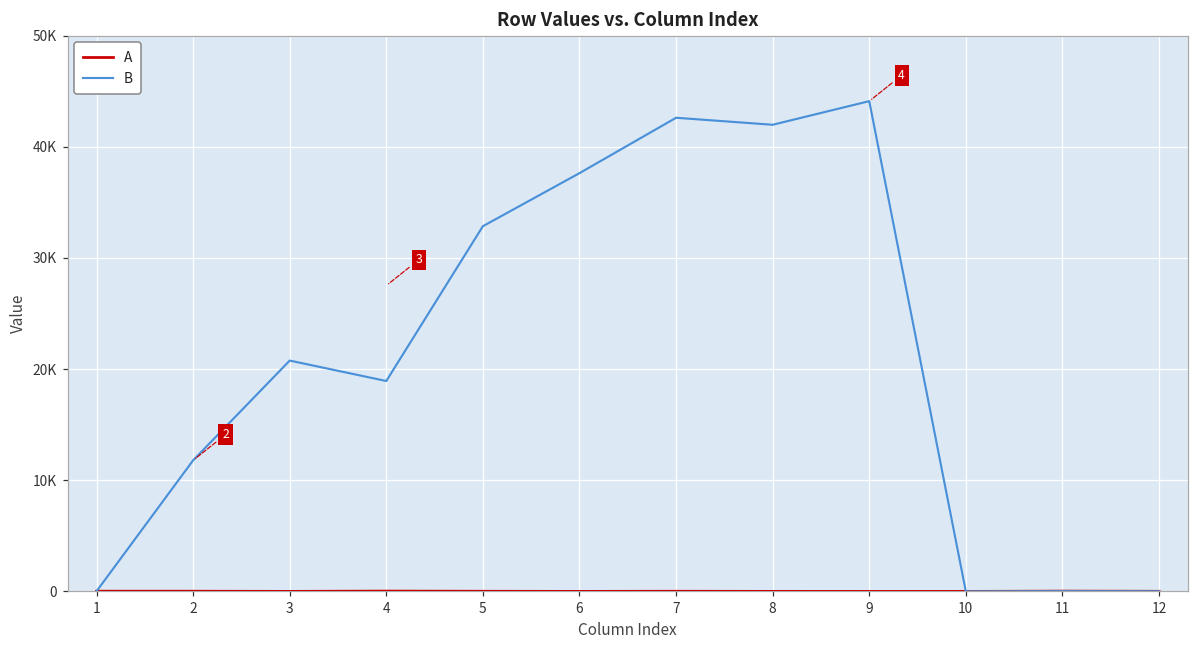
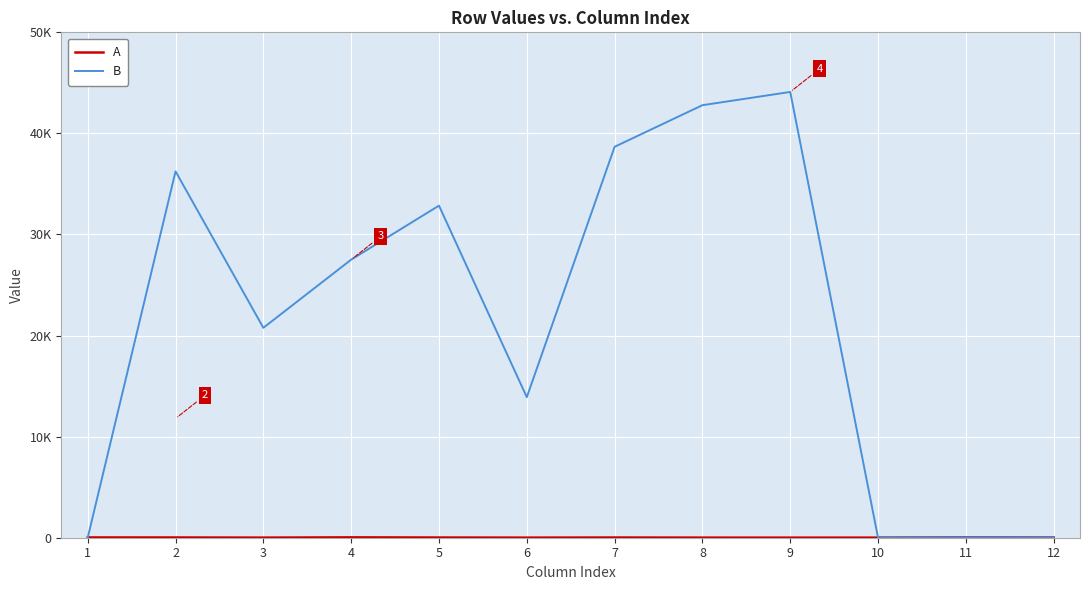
B, 2: 11800 -> 36200
B, 4: 18900 -> 27500
B, 6: 37600 -> 13900
B, 7: 42600 -> 38700
B, 8: 42000 -> 42800
